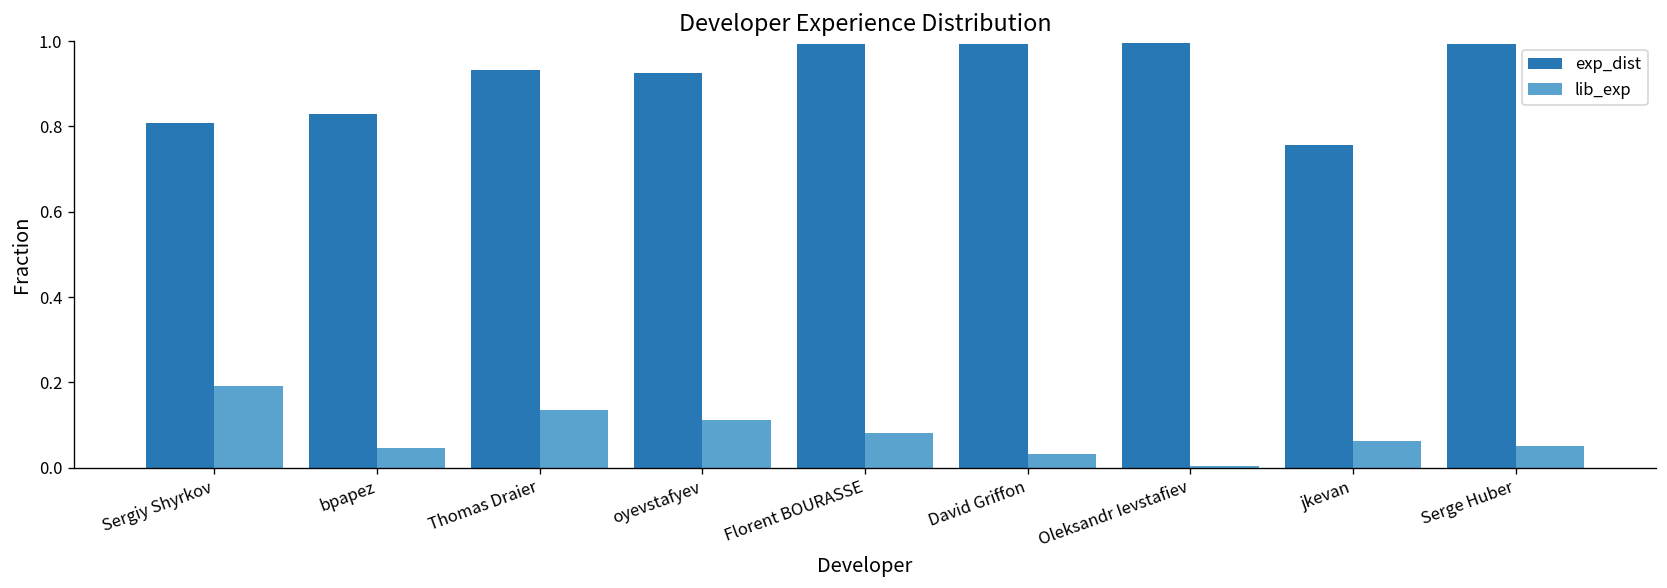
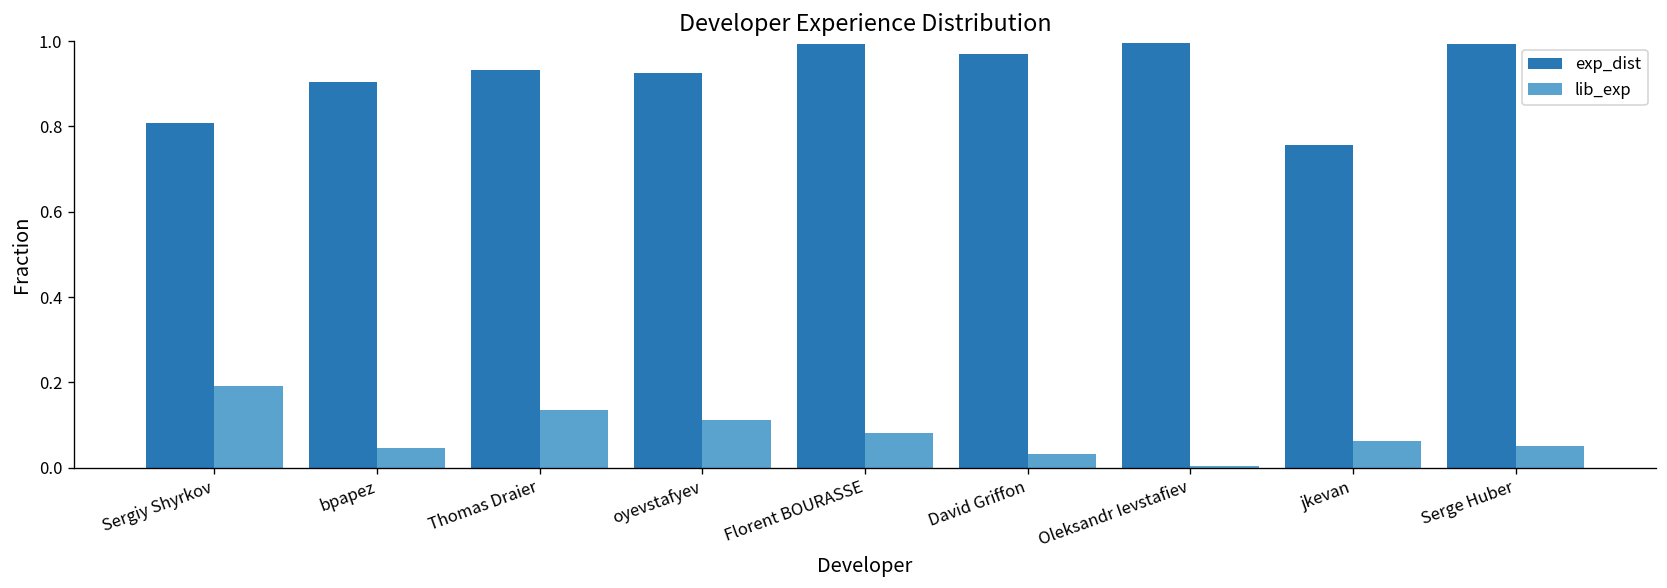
exp_dist, bpapez: 0.83 -> 0.90
exp_dist, David Griffon: 0.99 -> 0.97
